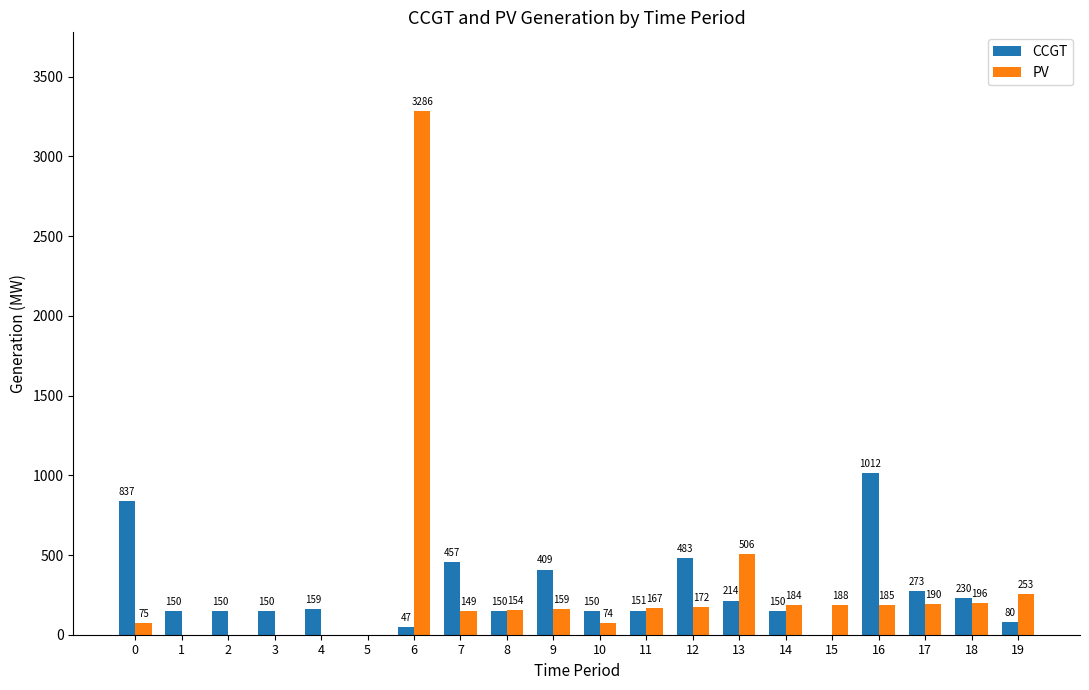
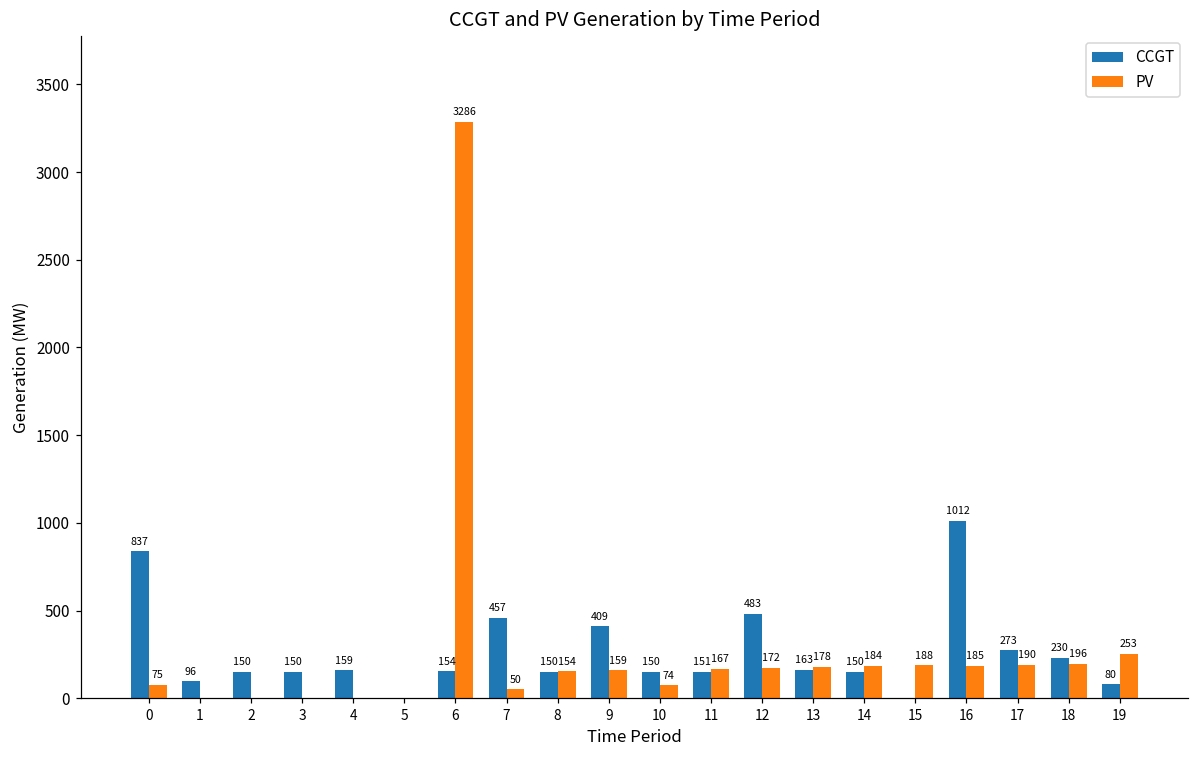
CCGT, 1: 150 -> 96
CCGT, 6: 47 -> 154
PV, 7: 149 -> 50
CCGT, 13: 214 -> 163
PV, 13: 506 -> 178
